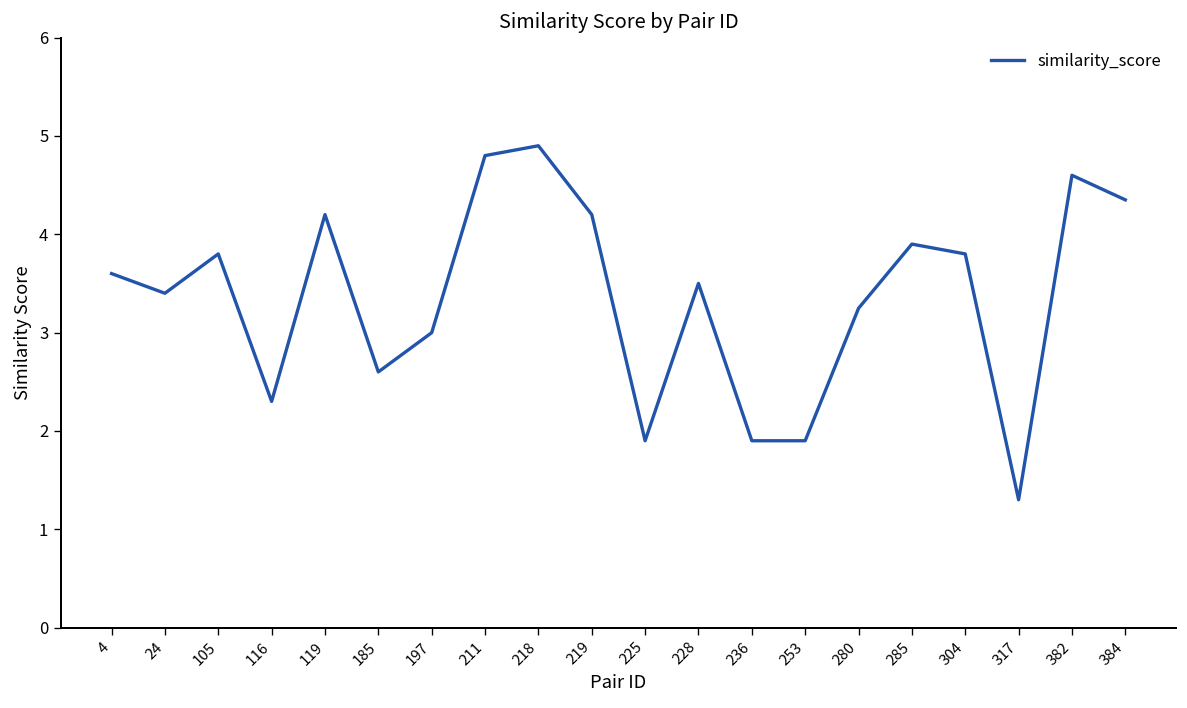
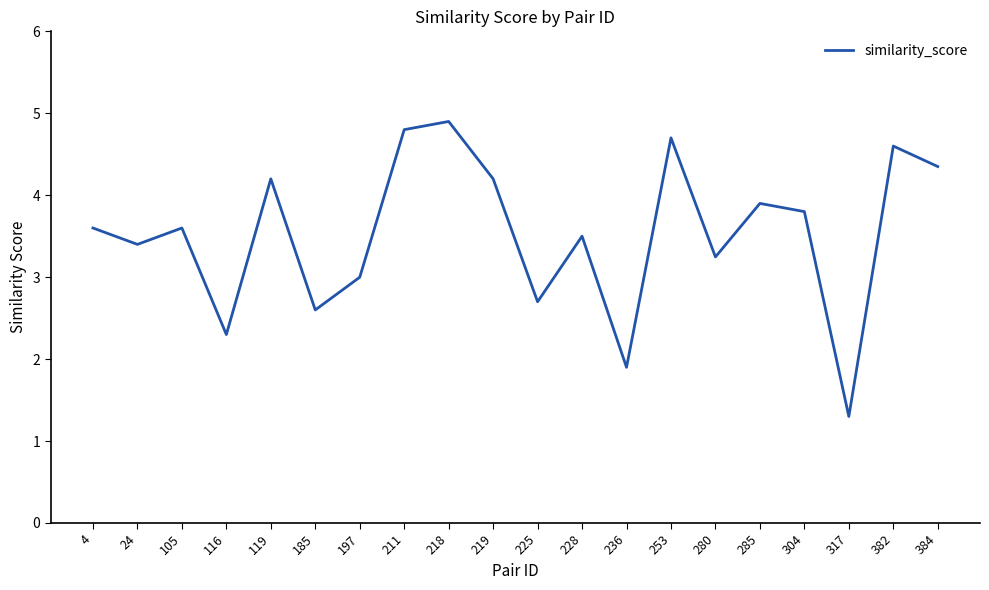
105: 3.8 -> 3.6
225: 1.9 -> 2.7
253: 1.9 -> 4.7
